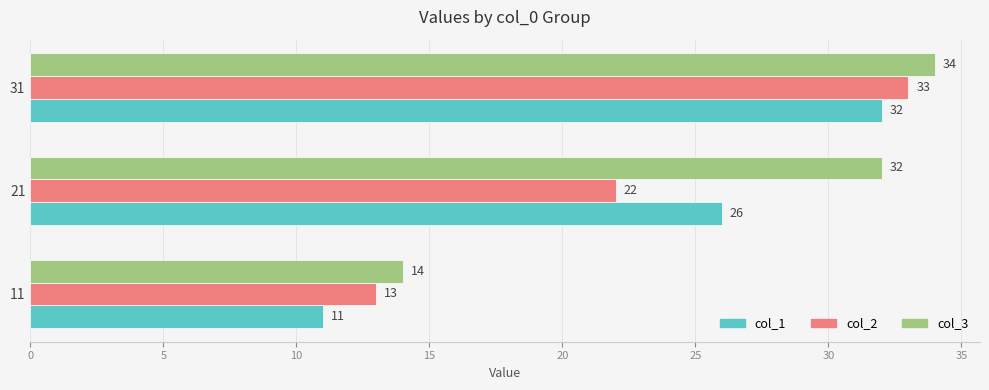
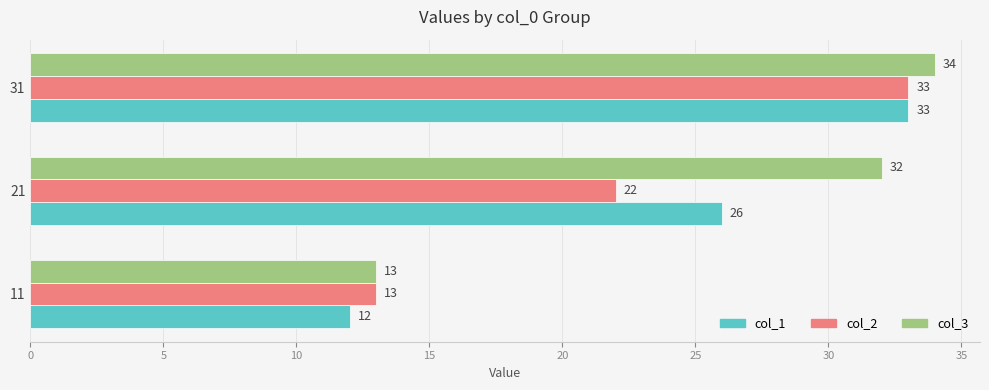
col_1, 31: 32 -> 33
col_3, 11: 14 -> 13
col_1, 11: 11 -> 12
